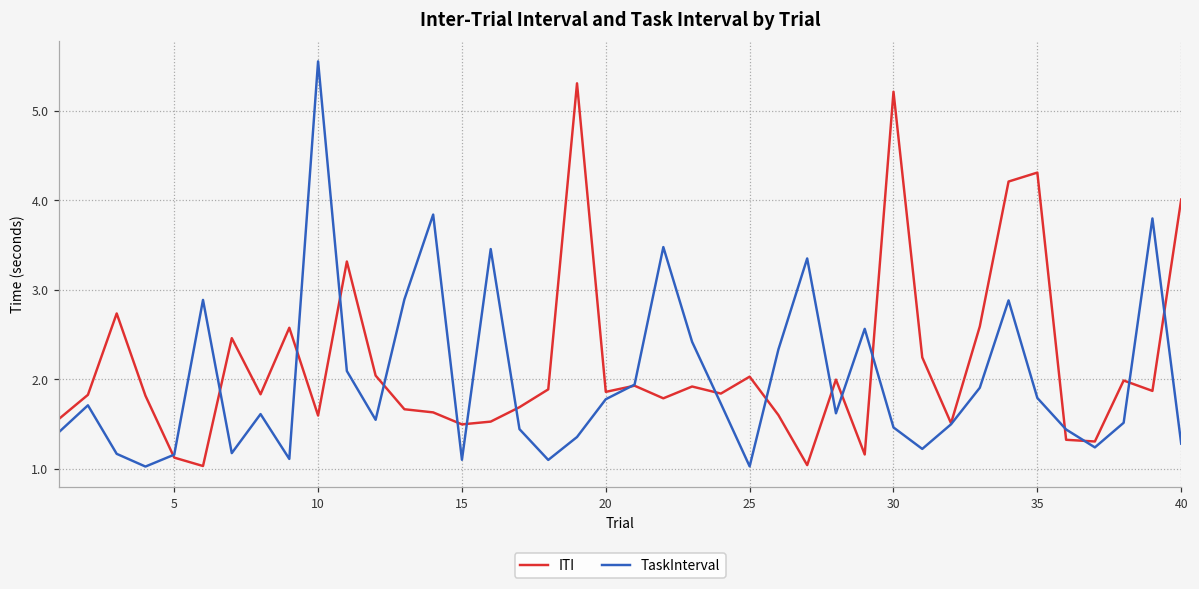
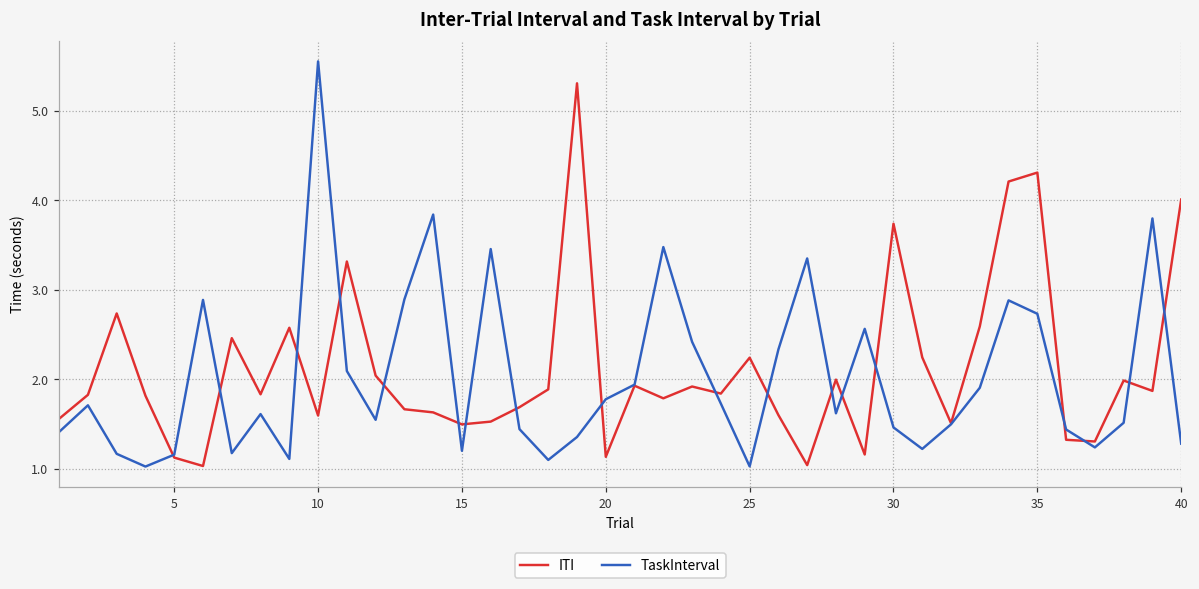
TaskInterval, 15: 1.1 -> 1.2
ITI, 20: 1.9 -> 1.1
ITI, 25: 2.0 -> 2.2
ITI, 30: 5.2 -> 3.7
TaskInterval, 35: 1.8 -> 2.7
